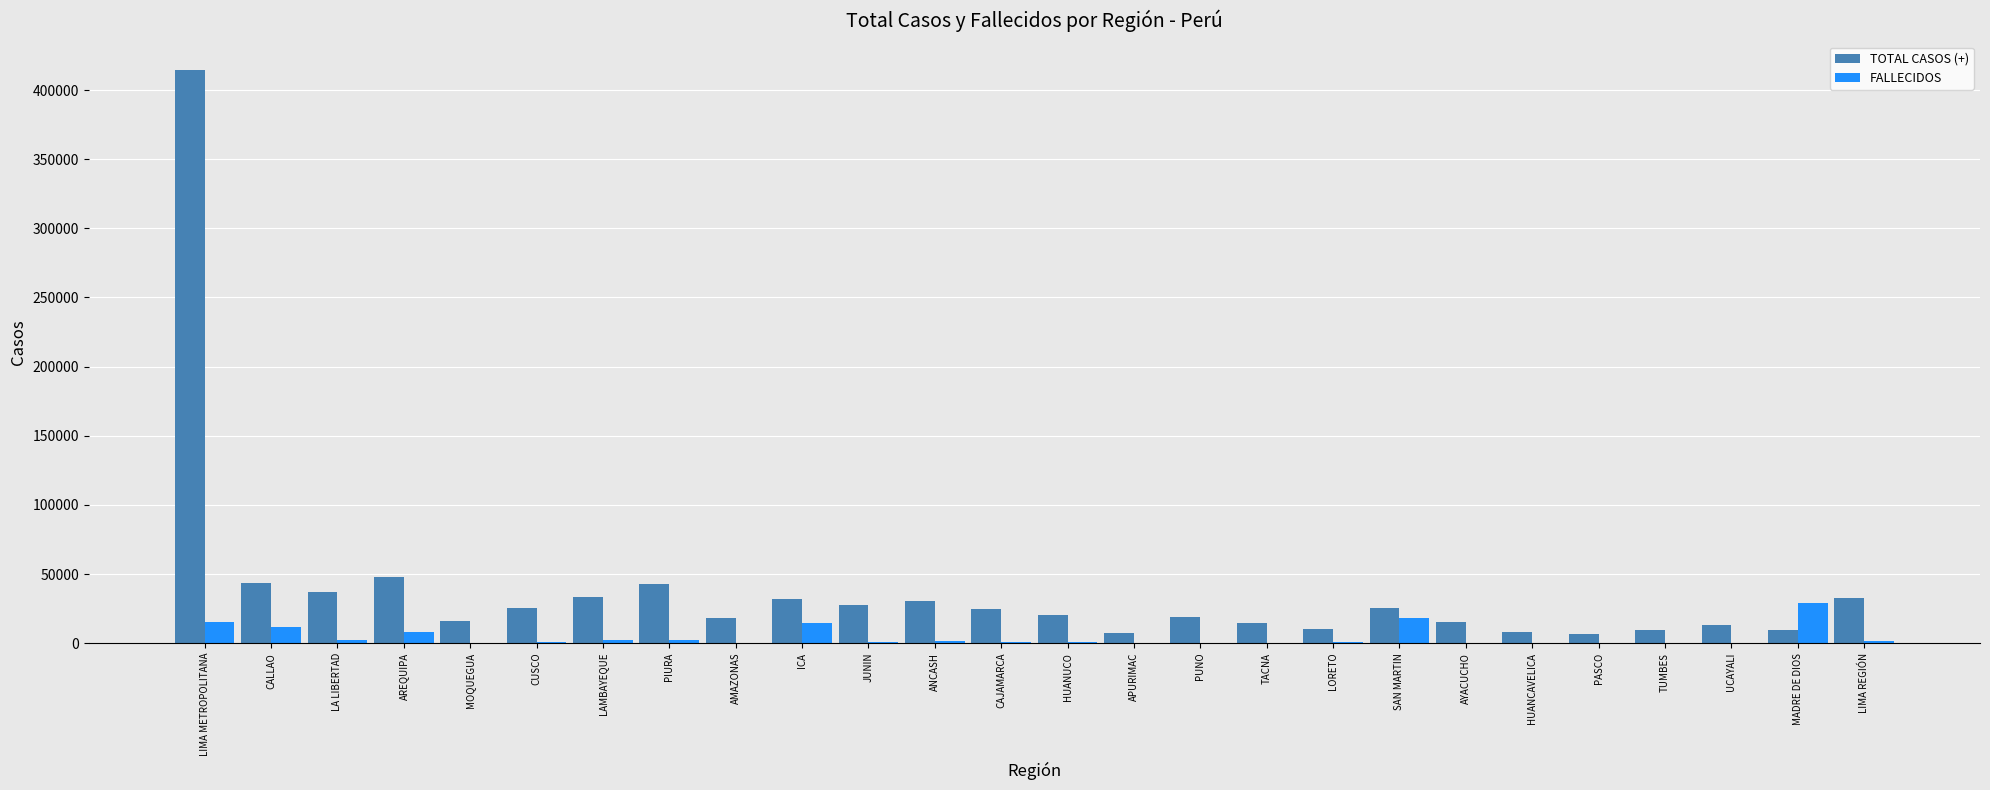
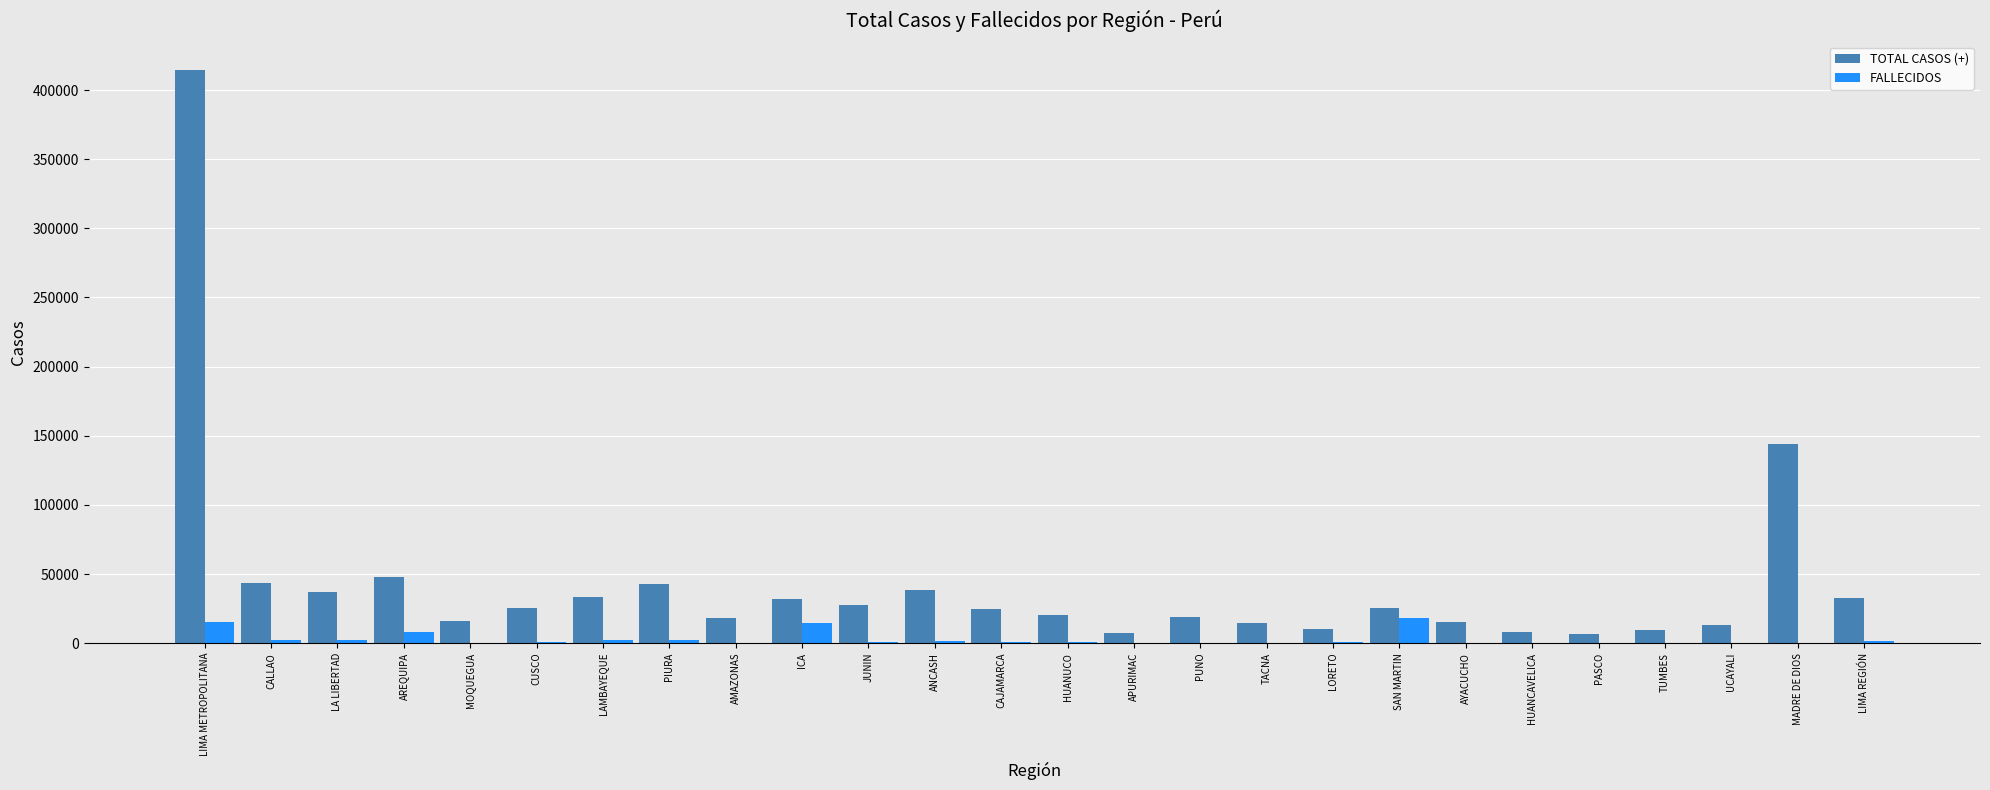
FALLECIDOS, CALLAO: 11000 -> 2000
TOTAL CASOS (+), ANCASH: 31000 -> 38000
TOTAL CASOS (+), MADRE DE DIOS: 10000 -> 144000
FALLECIDOS, MADRE DE DIOS: 29000 -> 0
